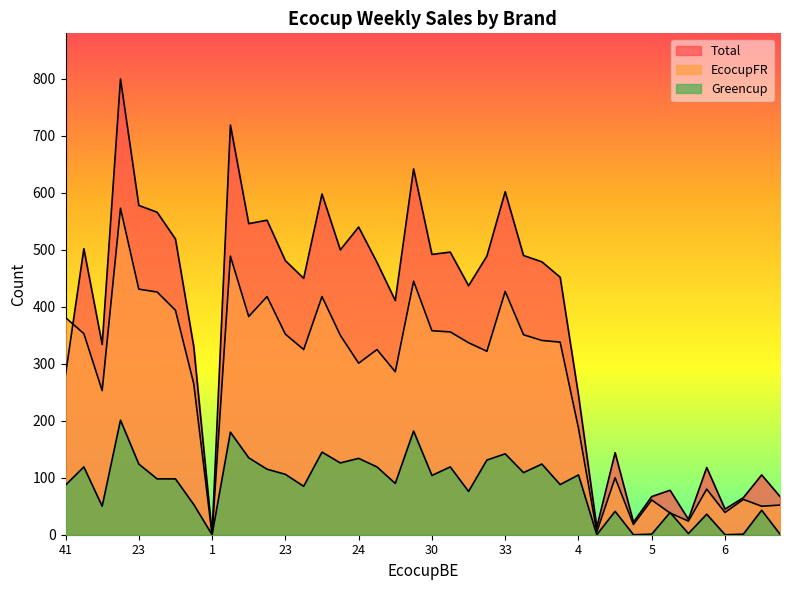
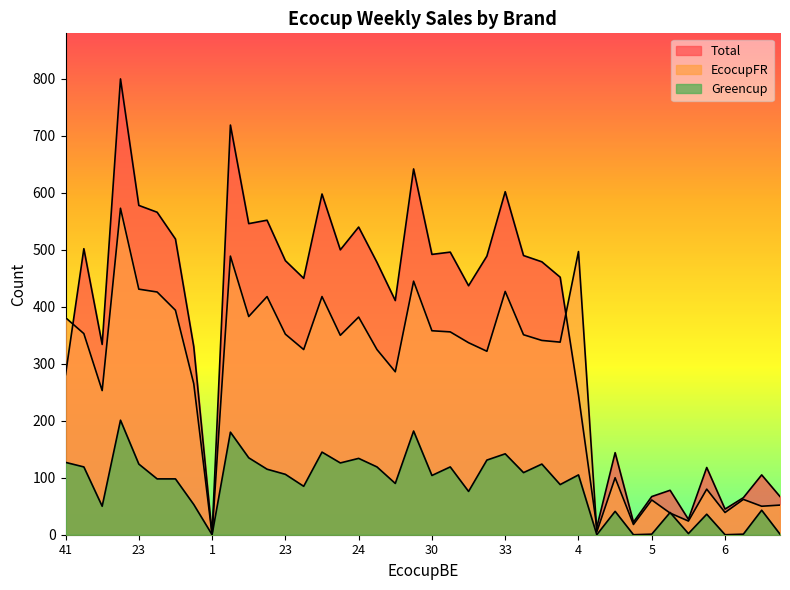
Greencup, 41: 90 -> 130
EcocupFR, 24: 300 -> 380
EcocupFR, 4: 190 -> 500
